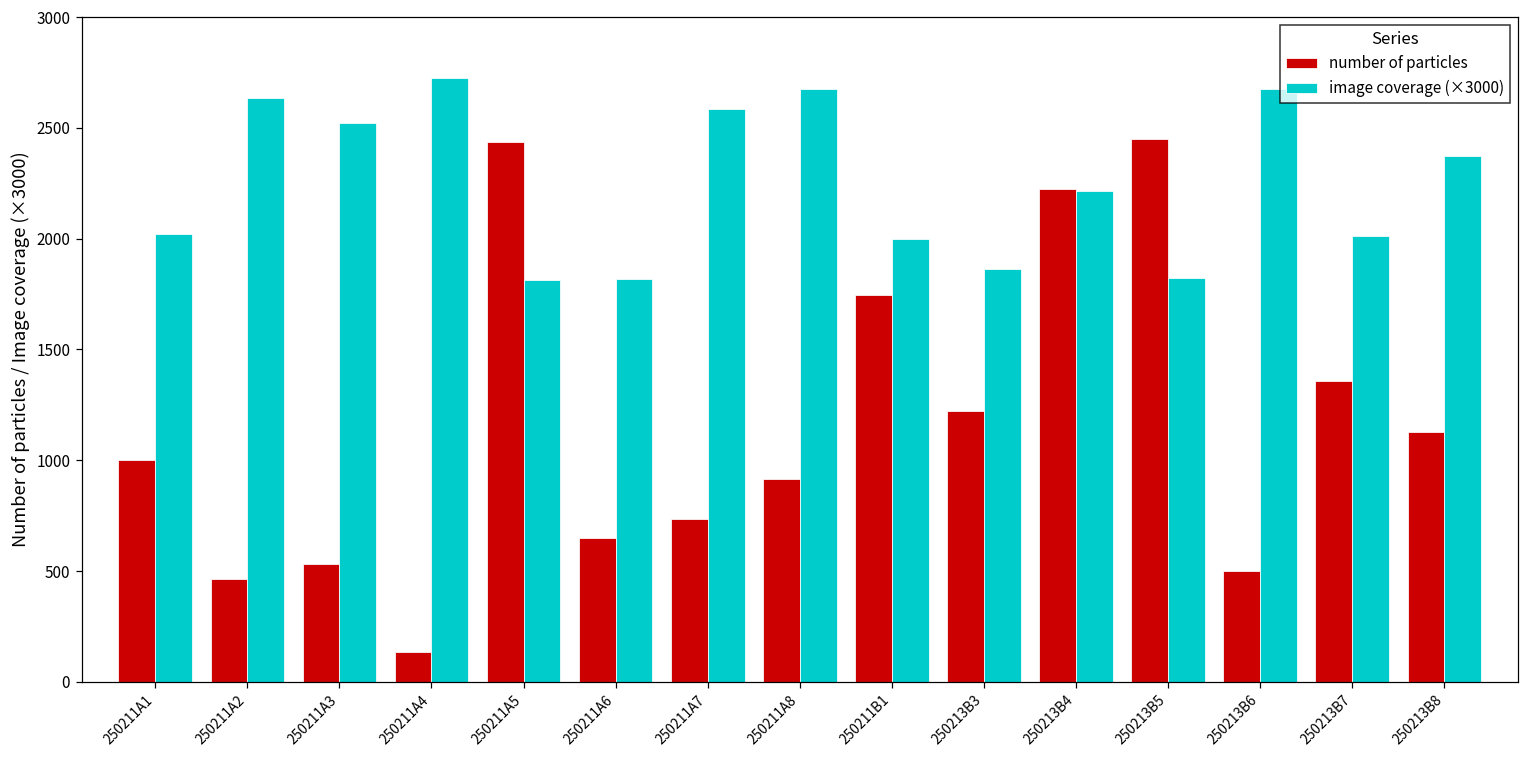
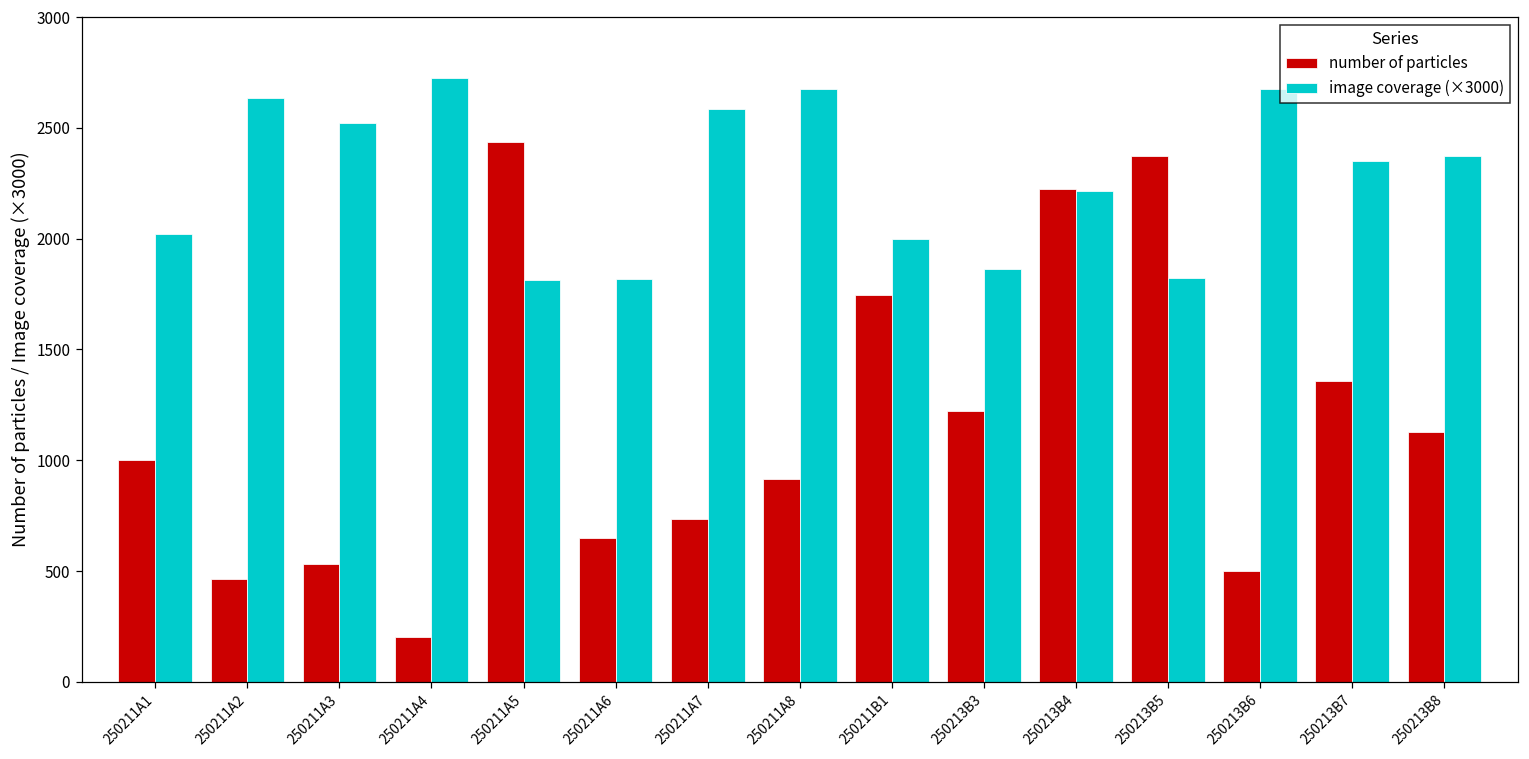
number of particles, 250211A4: 140 -> 200
number of particles, 250213B5: 2450 -> 2370
image coverage (×3000), 250213B7: 2010 -> 2350
